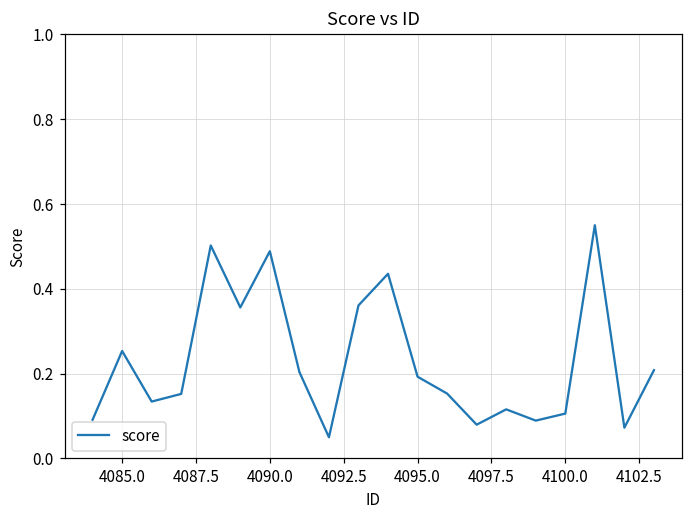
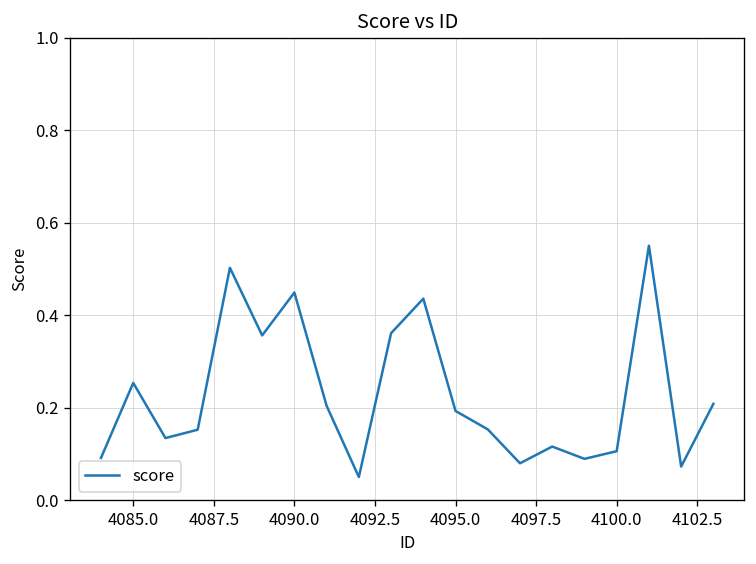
4090.0: 0.49 -> 0.45
